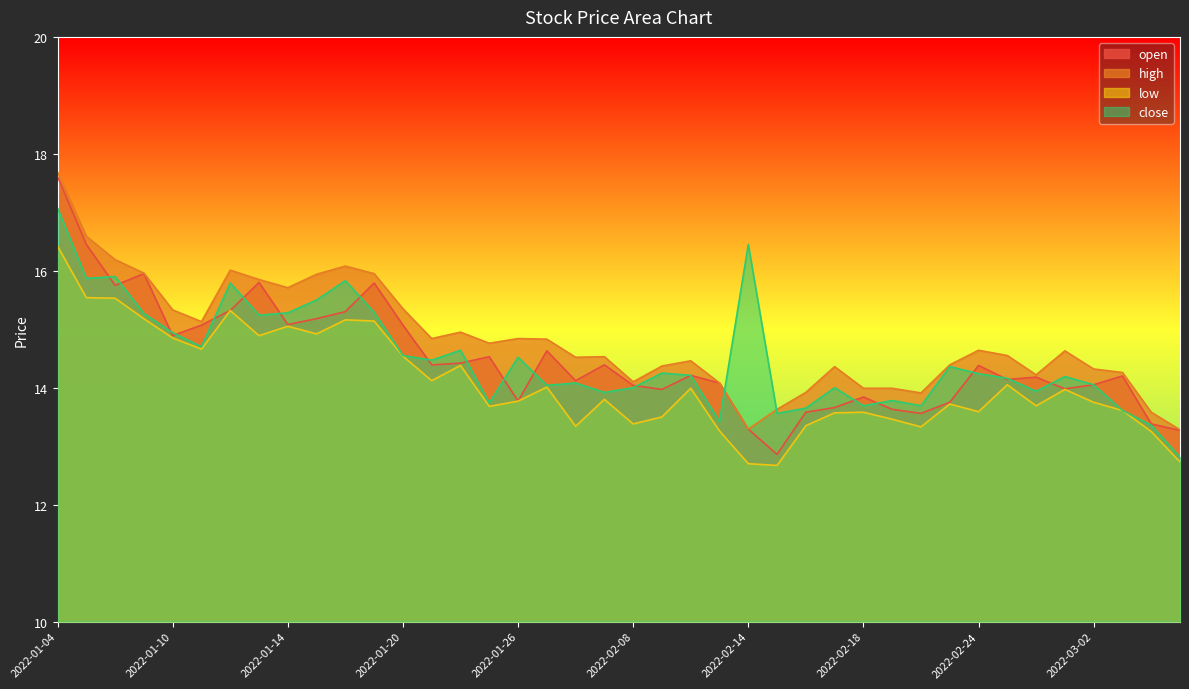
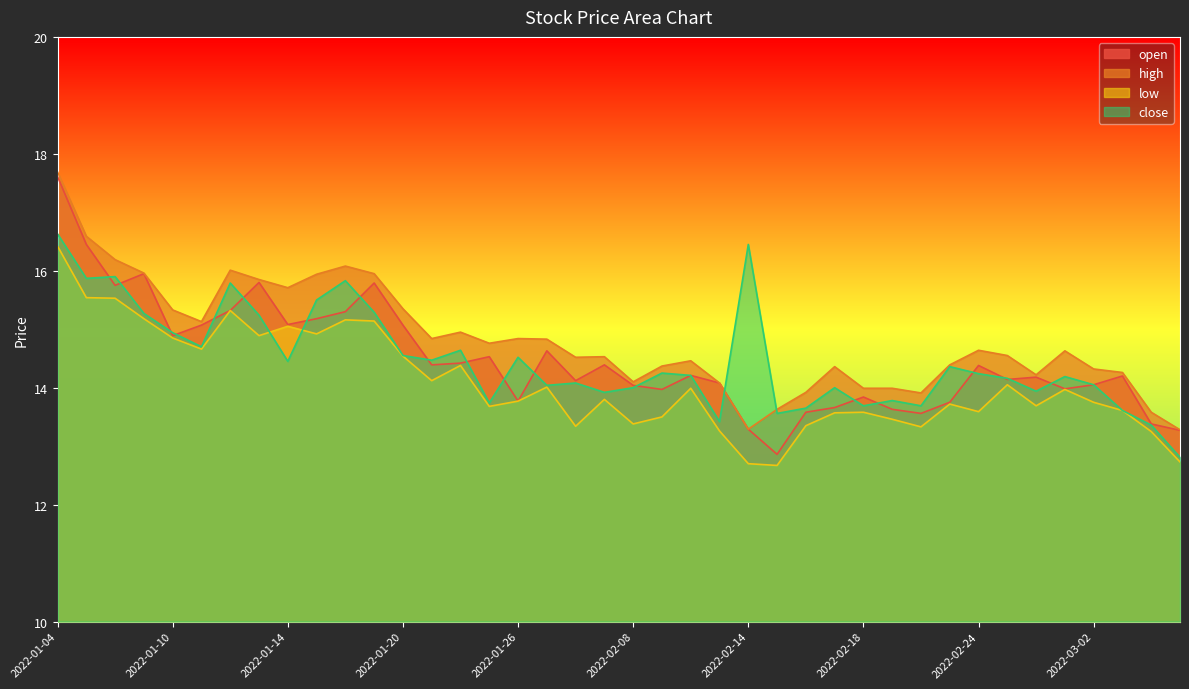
close, 2022-01-04: 17.1 -> 16.6
close, 2022-01-14: 15.3 -> 14.5
